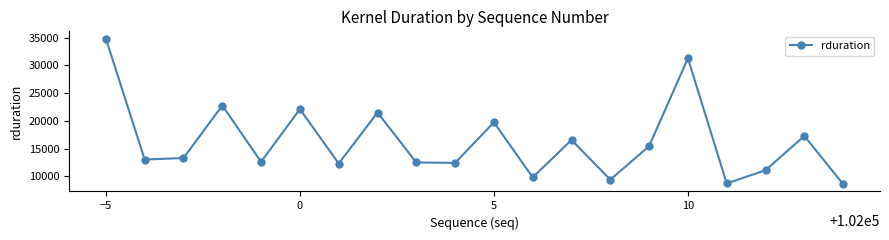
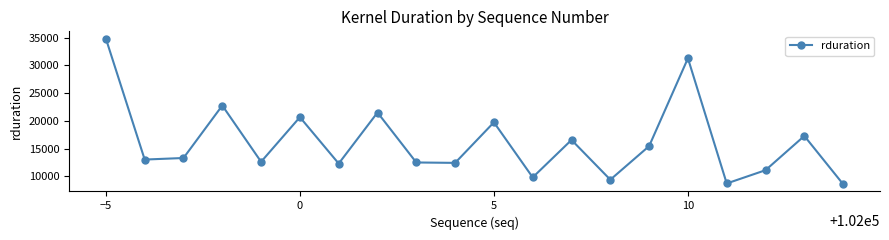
0: 22000 -> 21000
